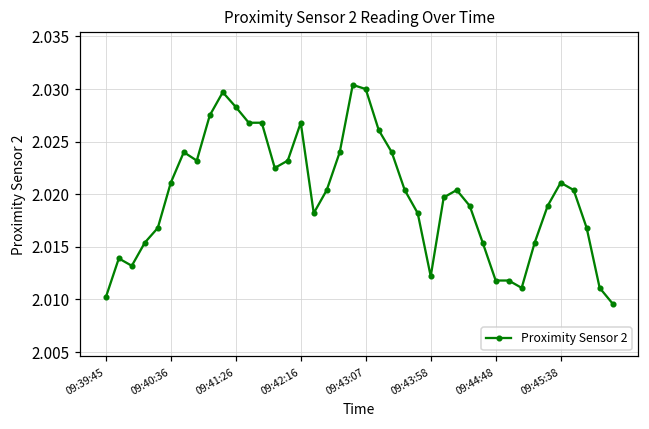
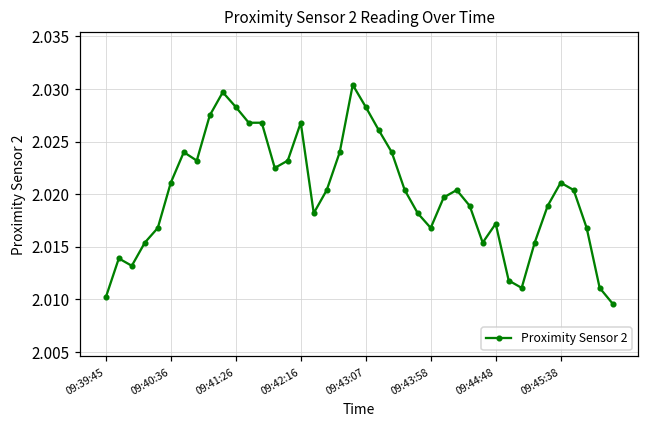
09:43:07: 2.030 -> 2.028
09:43:58: 2.012 -> 2.017
09:44:48: 2.012 -> 2.017
